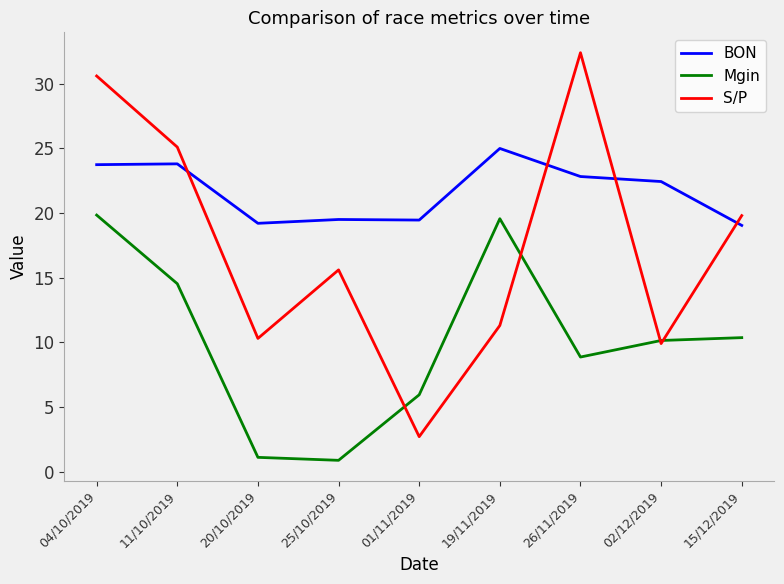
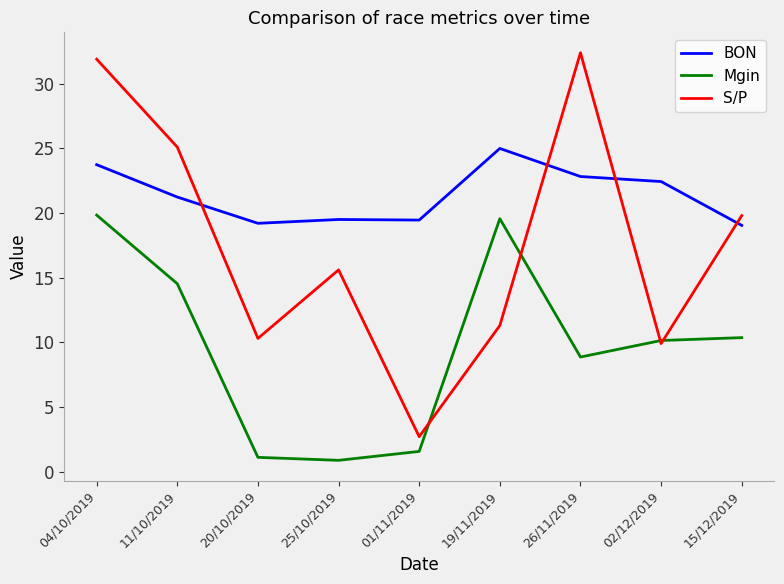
S/P, 04/10/2019: 30.6 -> 31.9
BON, 11/10/2019: 23.8 -> 21.2
Mgin, 01/11/2019: 5.9 -> 1.6
